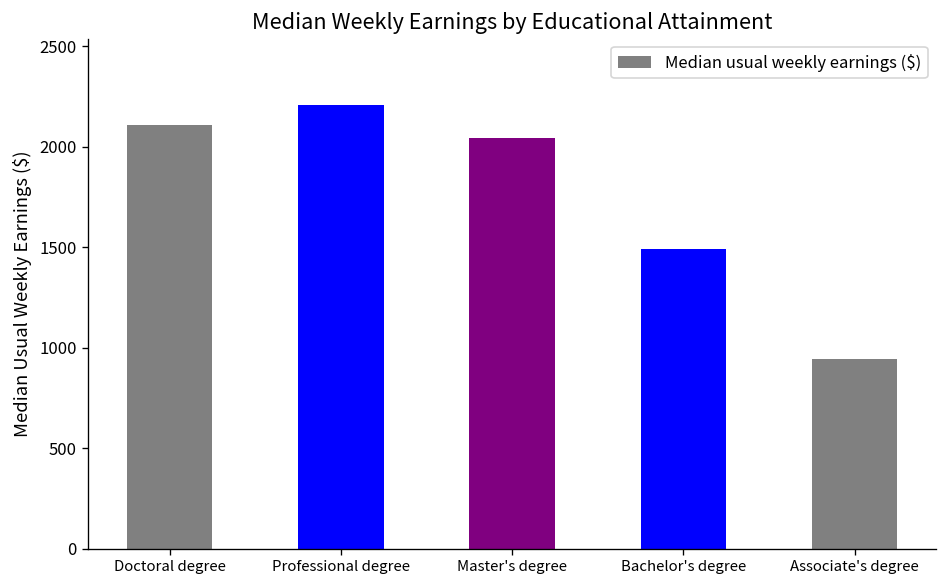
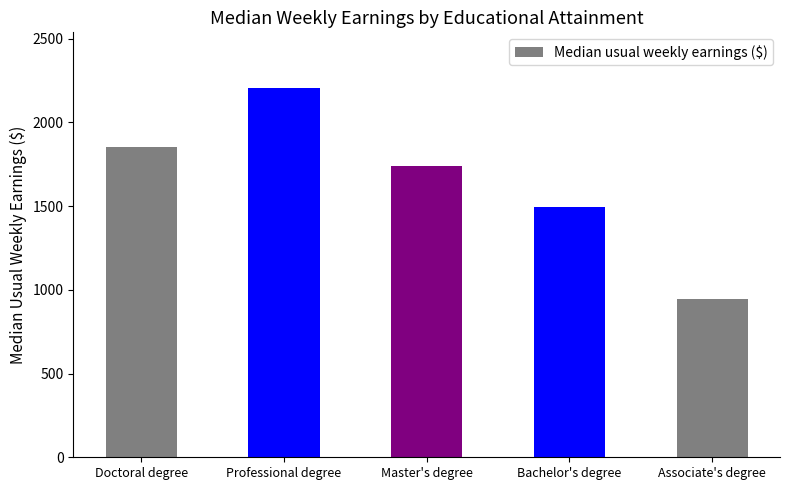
Doctoral degree: 2110 -> 1850
Master's degree: 2040 -> 1740
